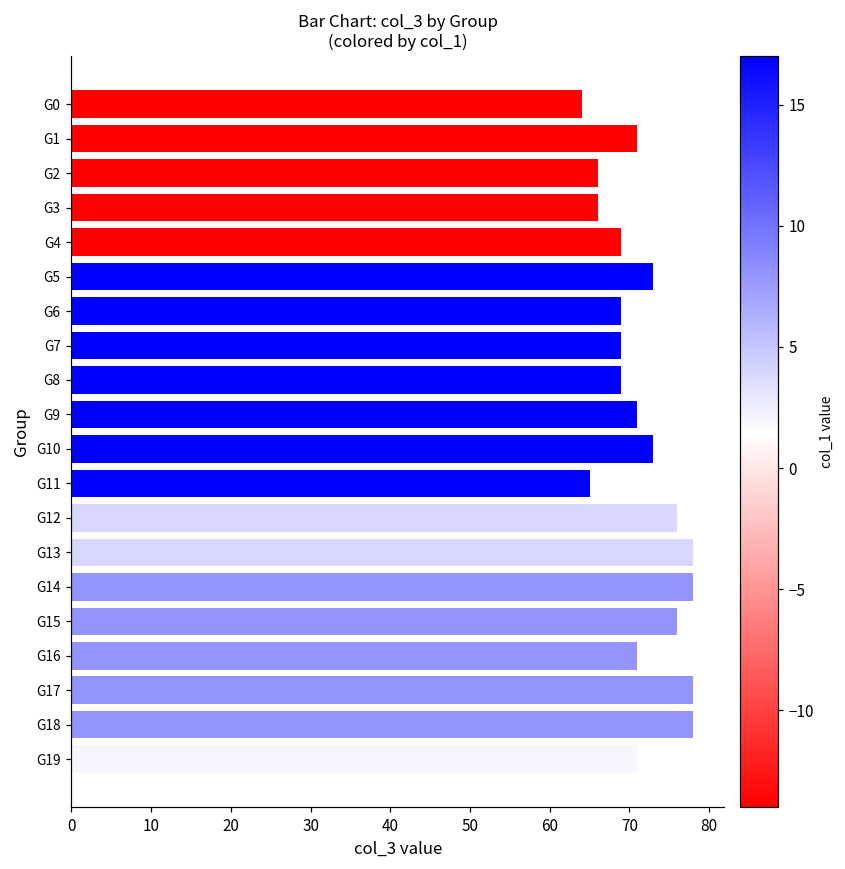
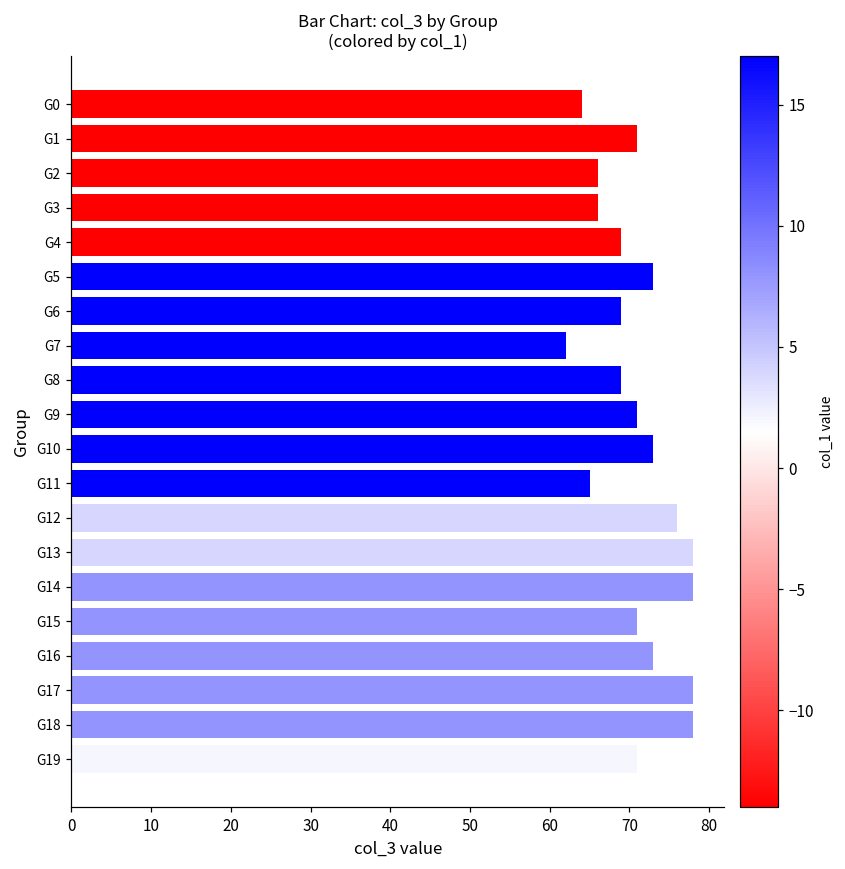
G7: 69 -> 62
G15: 76 -> 71
G16: 71 -> 73
